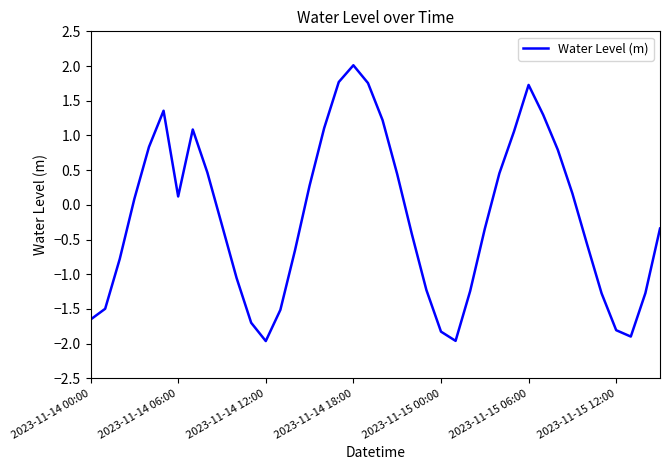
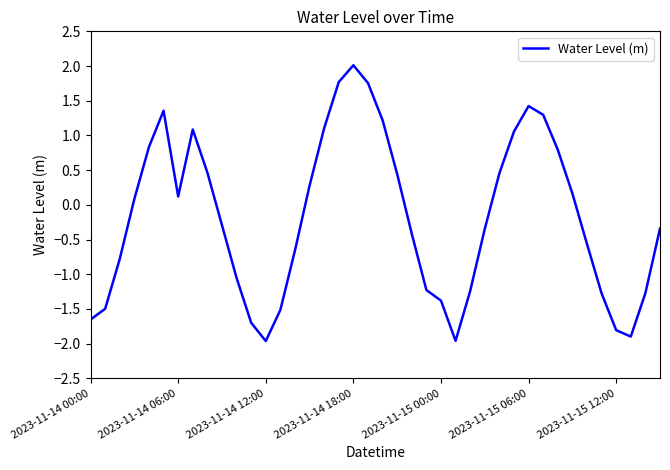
2023-11-15 00:00: -1.8 -> -1.4
2023-11-15 06:00: 1.7 -> 1.4
